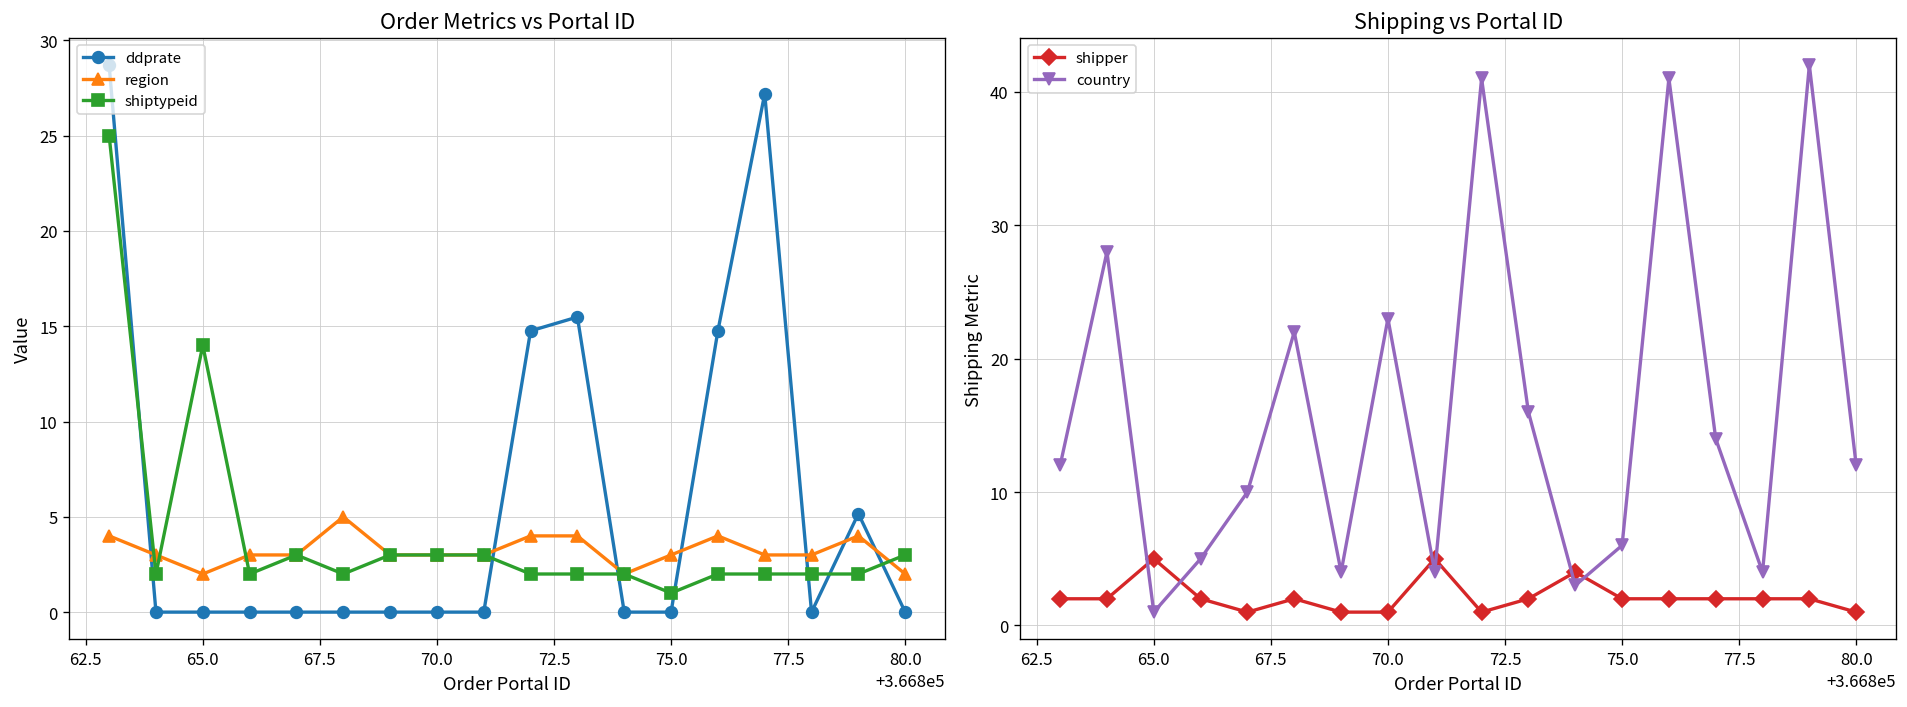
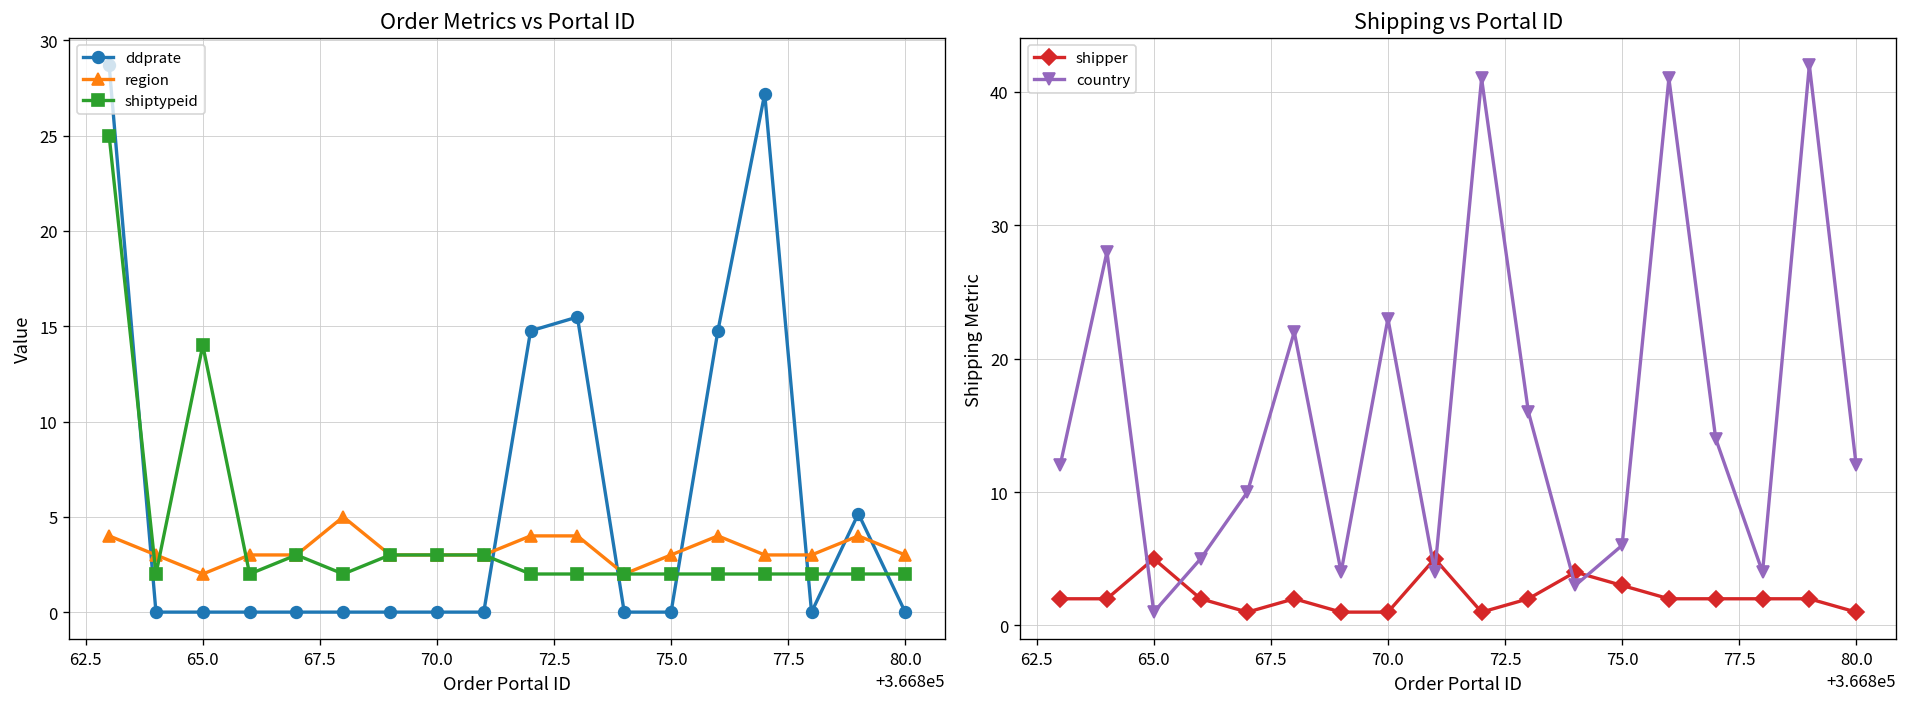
Order Metrics vs Portal ID, shiptypeid, 75.0: 1 -> 2
Order Metrics vs Portal ID, region, 80.0: 2 -> 3
Order Metrics vs Portal ID, shiptypeid, 80.0: 3 -> 2
Shipping vs Portal ID, shipper, 75.0: 2 -> 3
